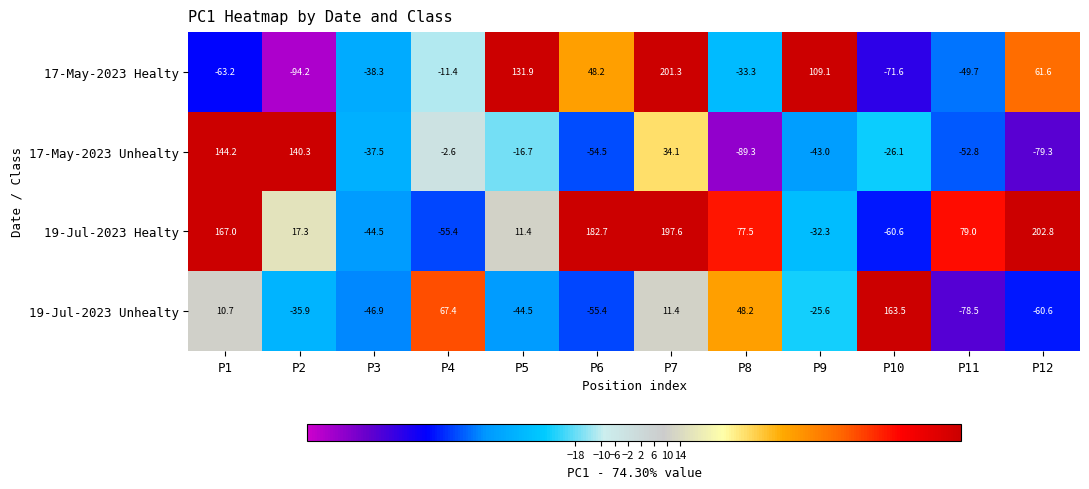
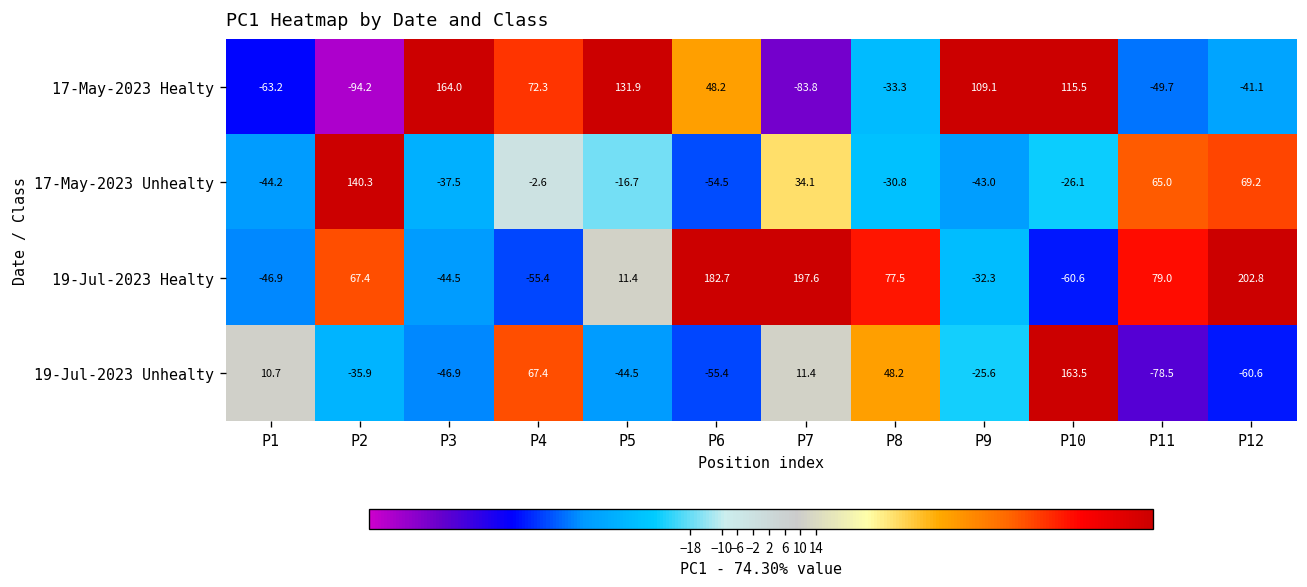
17-May-2023 Healty, P3: -38.3 -> 164.0
17-May-2023 Healty, P4: -11.4 -> 72.3
17-May-2023 Healty, P7: 201.3 -> -83.8
17-May-2023 Healty, P10: -71.6 -> 115.5
17-May-2023 Healty, P12: 61.6 -> -41.1
17-May-2023 Unhealty, P1: 144.2 -> -44.2
17-May-2023 Unhealty, P8: -89.3 -> -30.8
17-May-2023 Unhealty, P11: -52.8 -> 65.0
17-May-2023 Unhealty, P12: -79.3 -> 69.2
19-Jul-2023 Healty, P1: 167.0 -> -46.9
19-Jul-2023 Healty, P2: 17.3 -> 67.4
